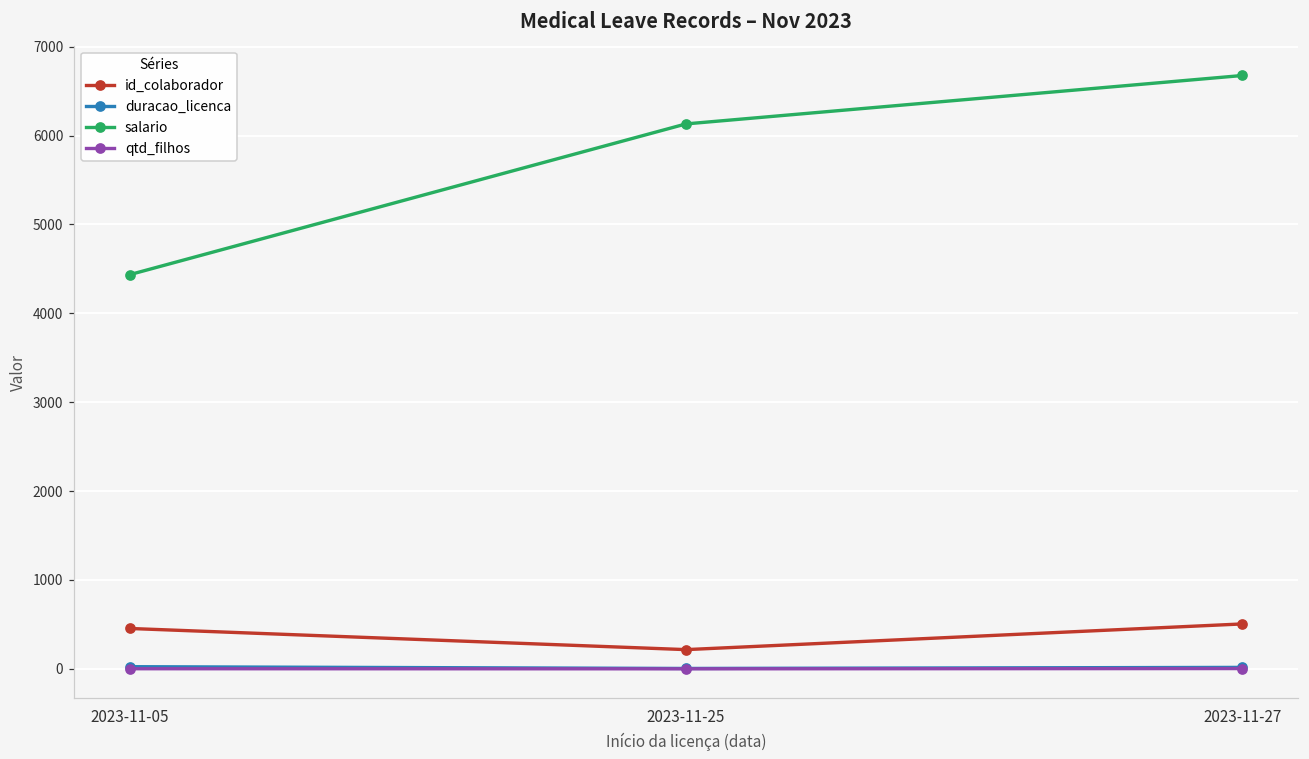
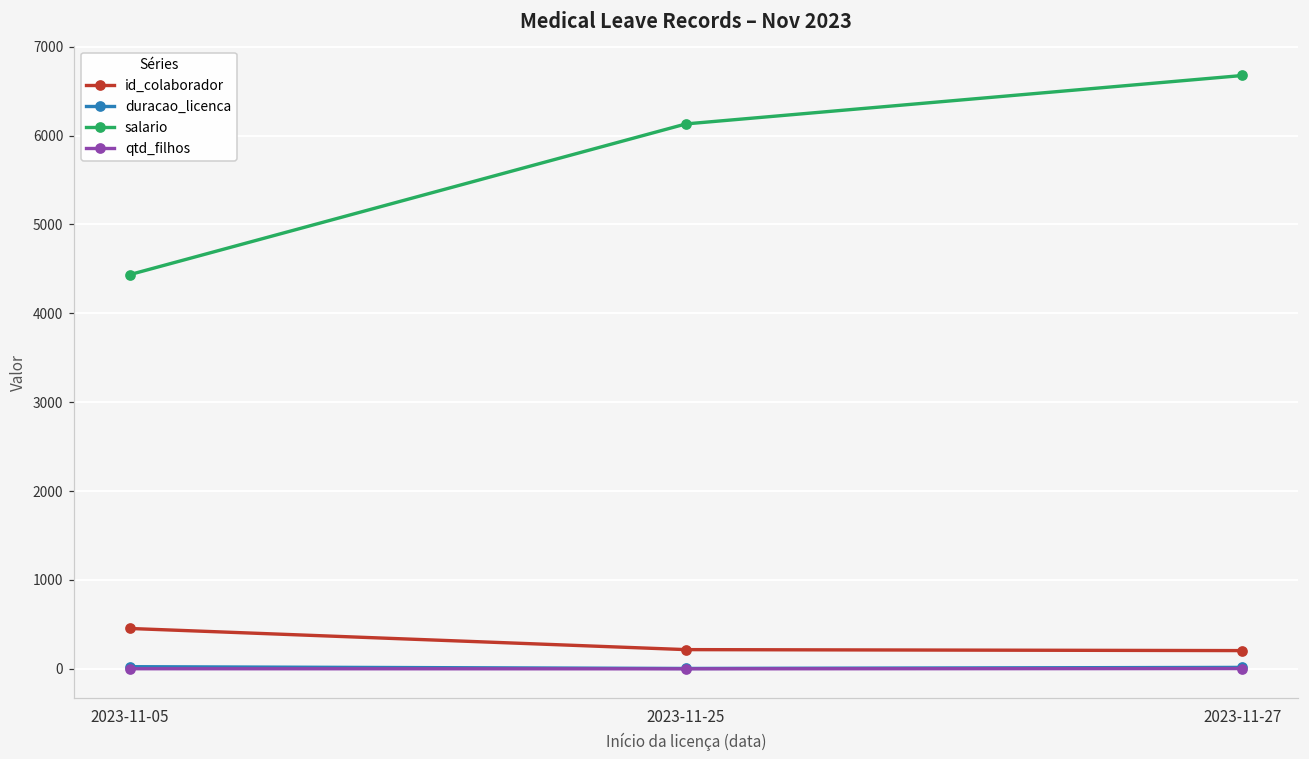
id_colaborador, 2023-11-27: 500 -> 200
